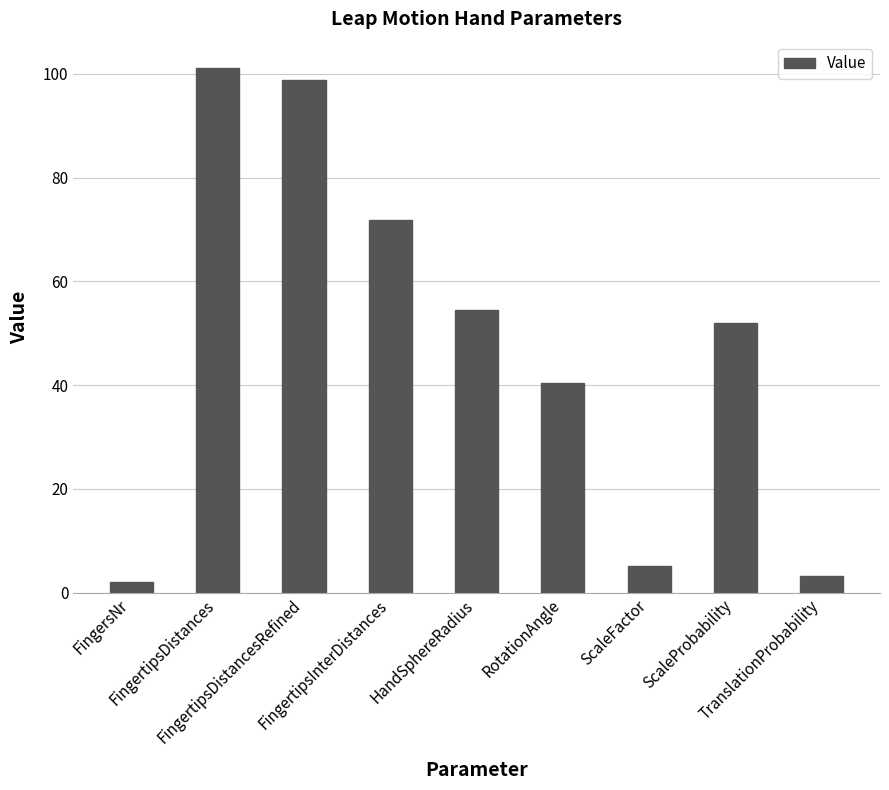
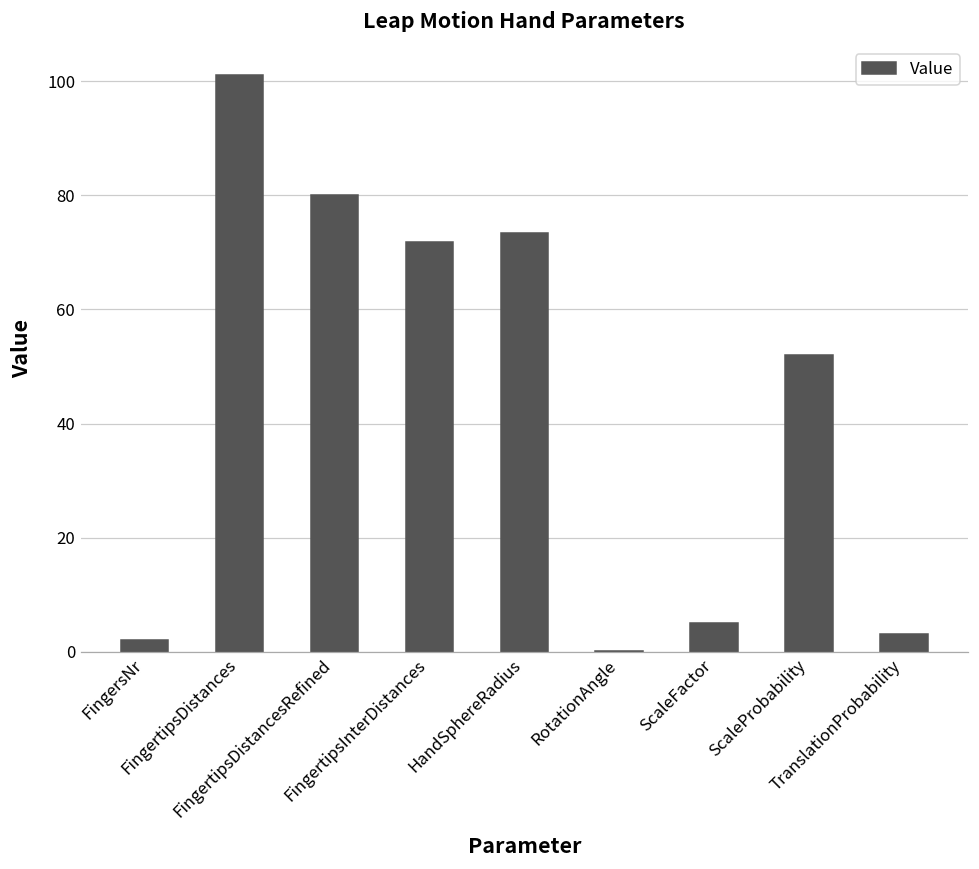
FingertipsDistancesRefined: 99 -> 80
HandSphereRadius: 55 -> 73
RotationAngle: 40 -> 0
